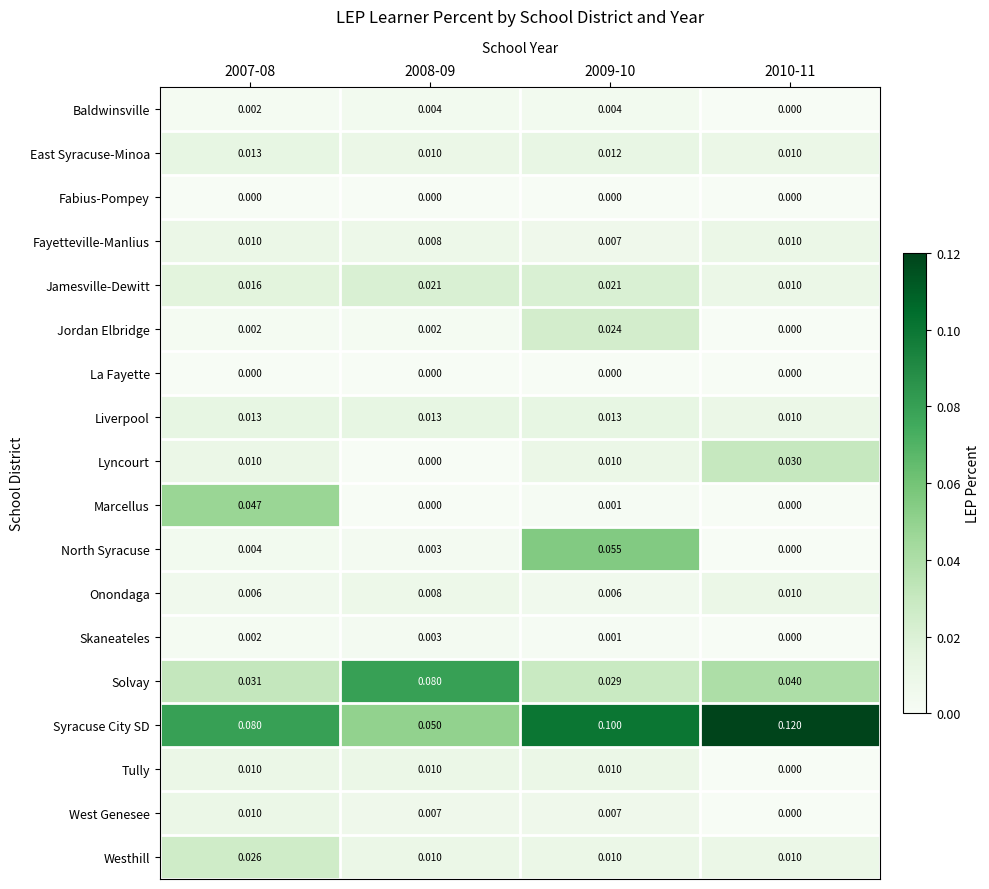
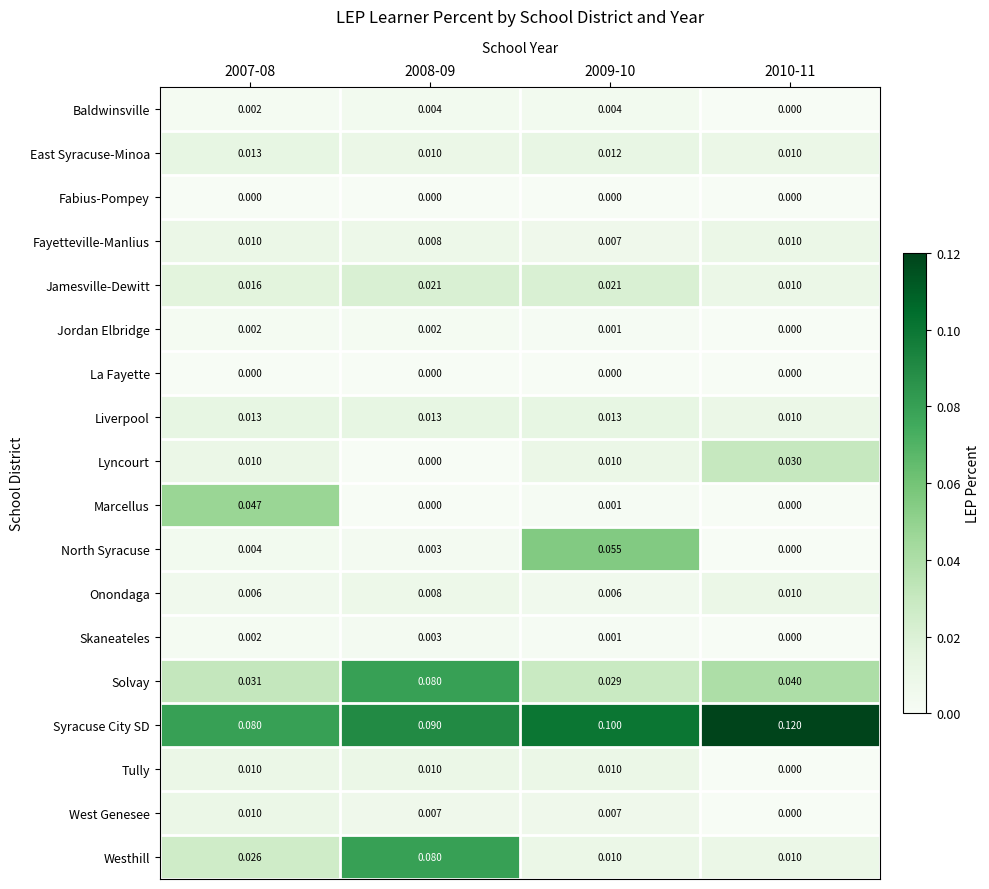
Jordan Elbridge, 2009-10: 0.024 -> 0.001
Syracuse City SD, 2008-09: 0.050 -> 0.090
Westhill, 2008-09: 0.010 -> 0.080
